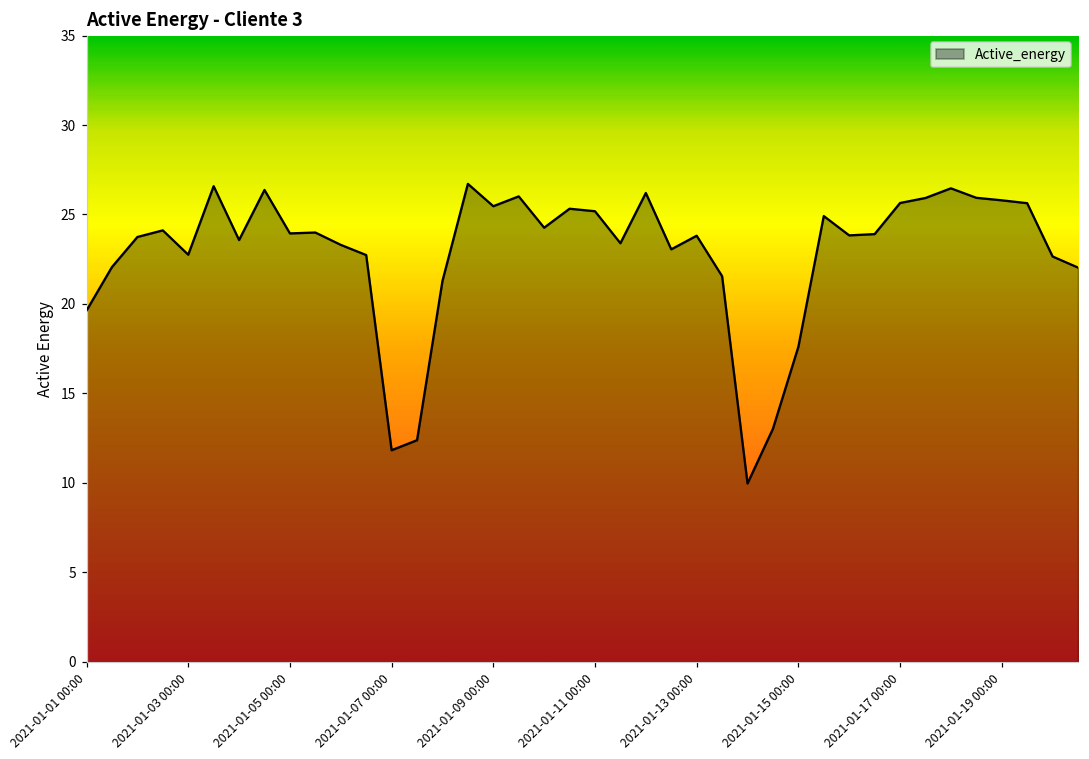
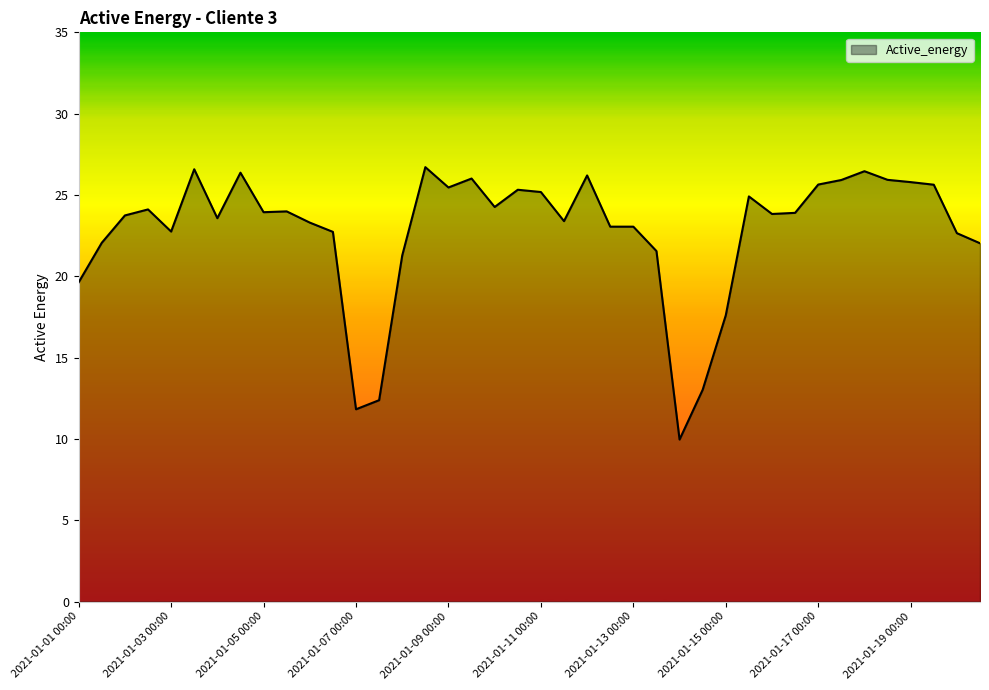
2021-01-13 00:00: 23.8 -> 23.1
